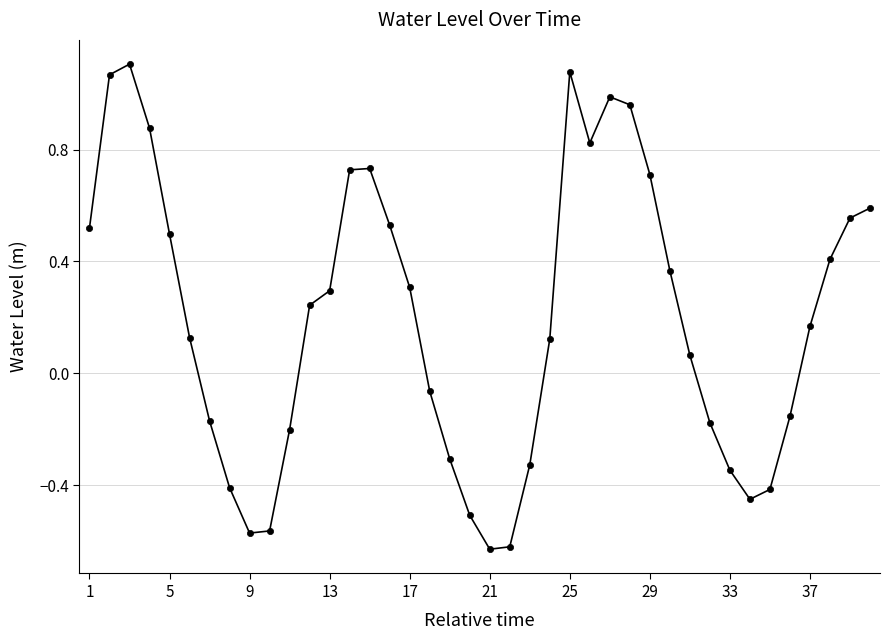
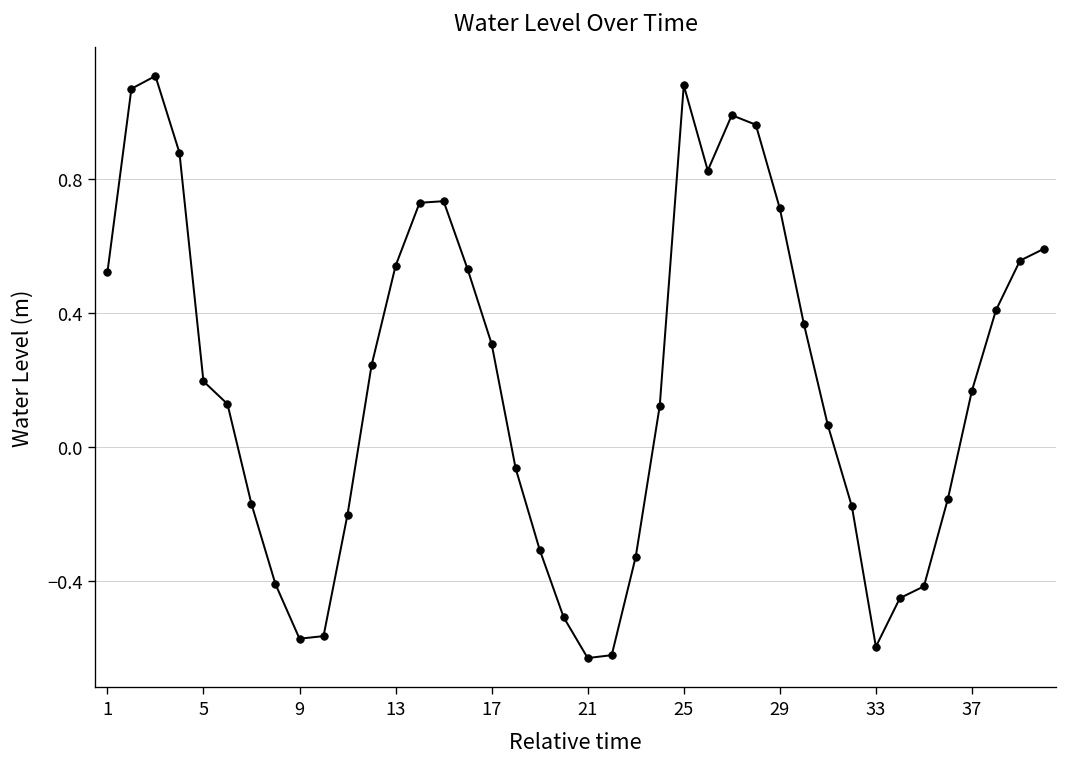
5: 0.50 -> 0.20
13: 0.30 -> 0.54
33: -0.35 -> -0.60
